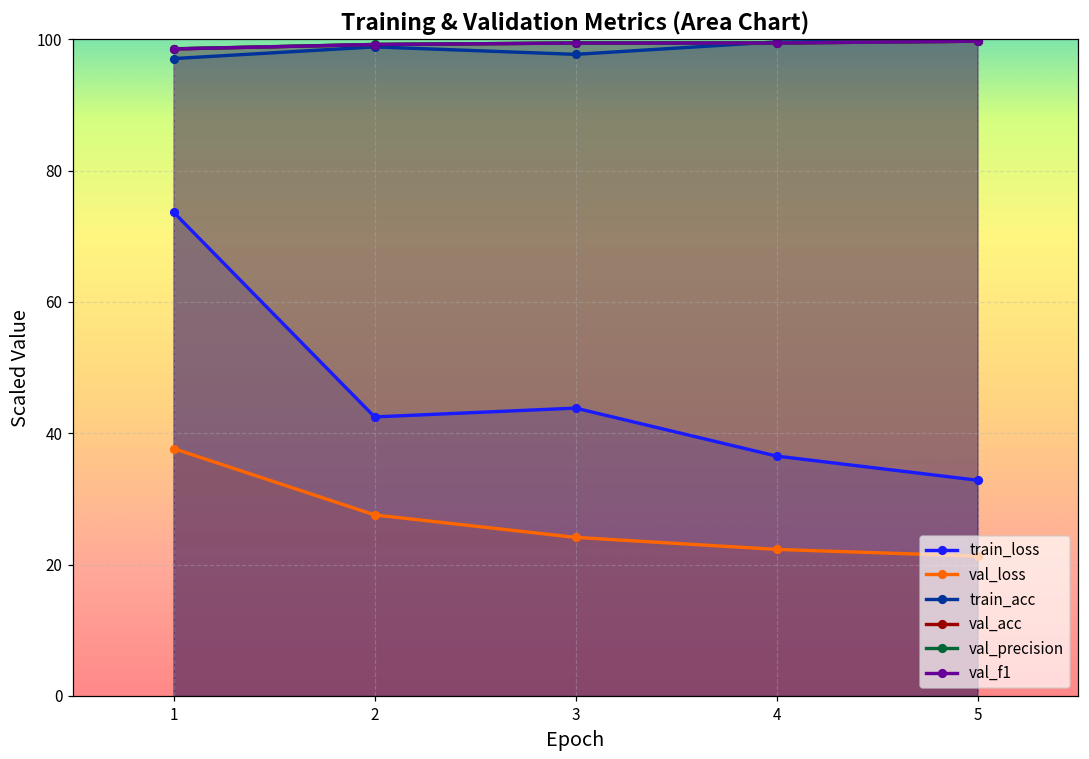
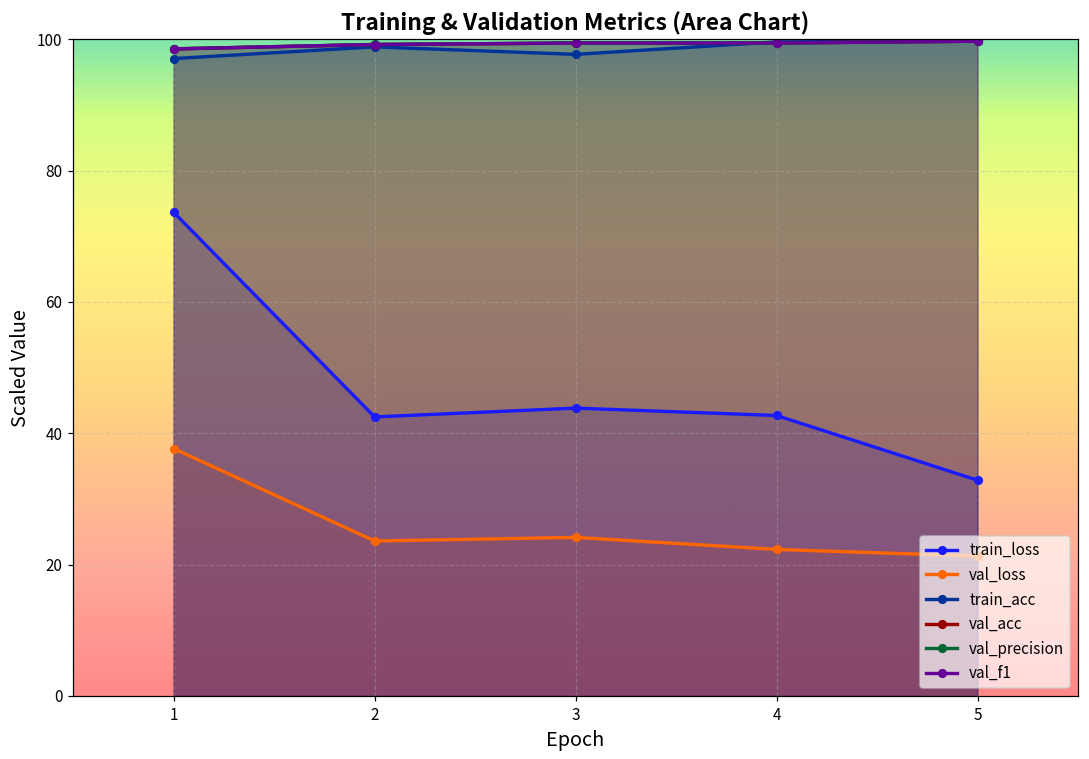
val_loss, 2: 28 -> 24
train_loss, 4: 37 -> 43
